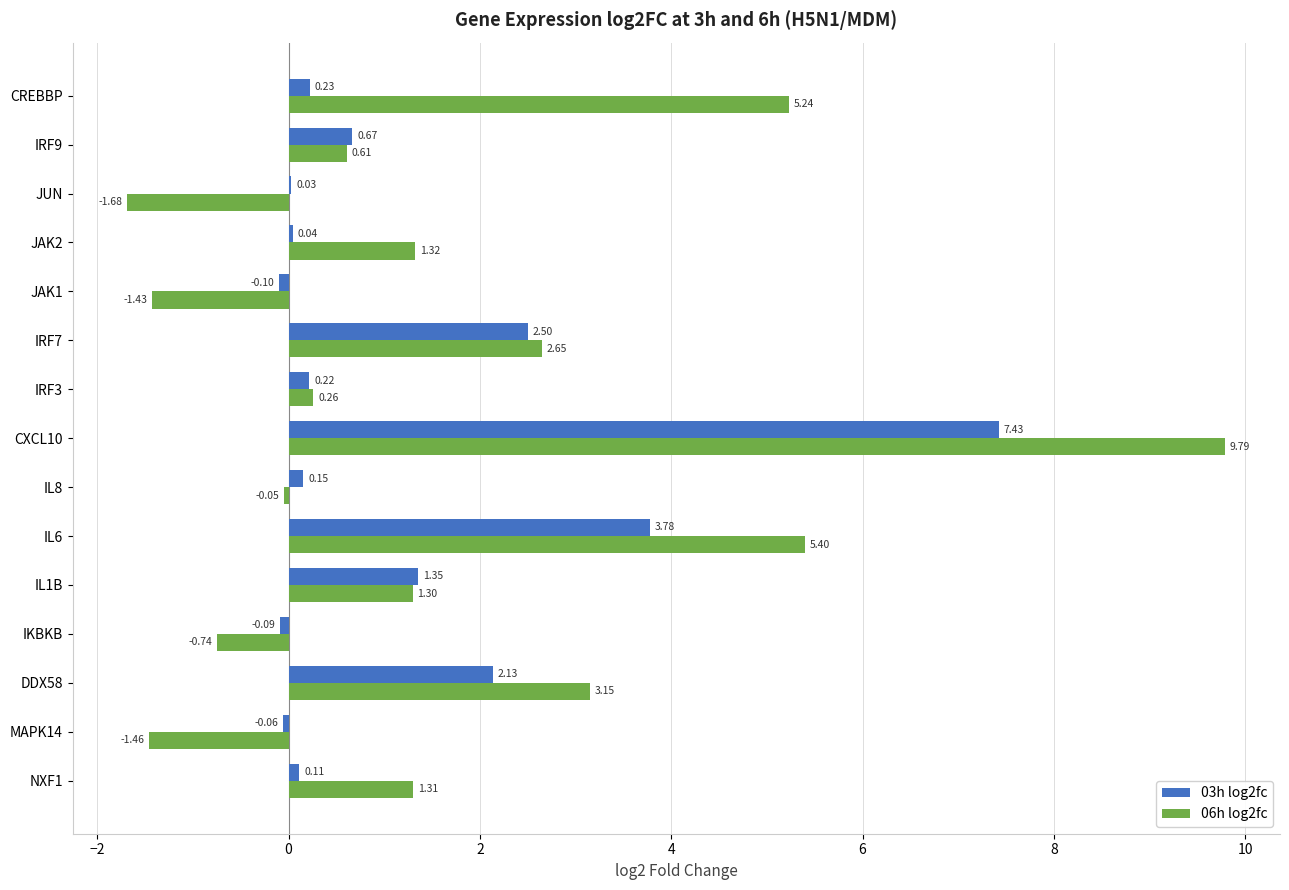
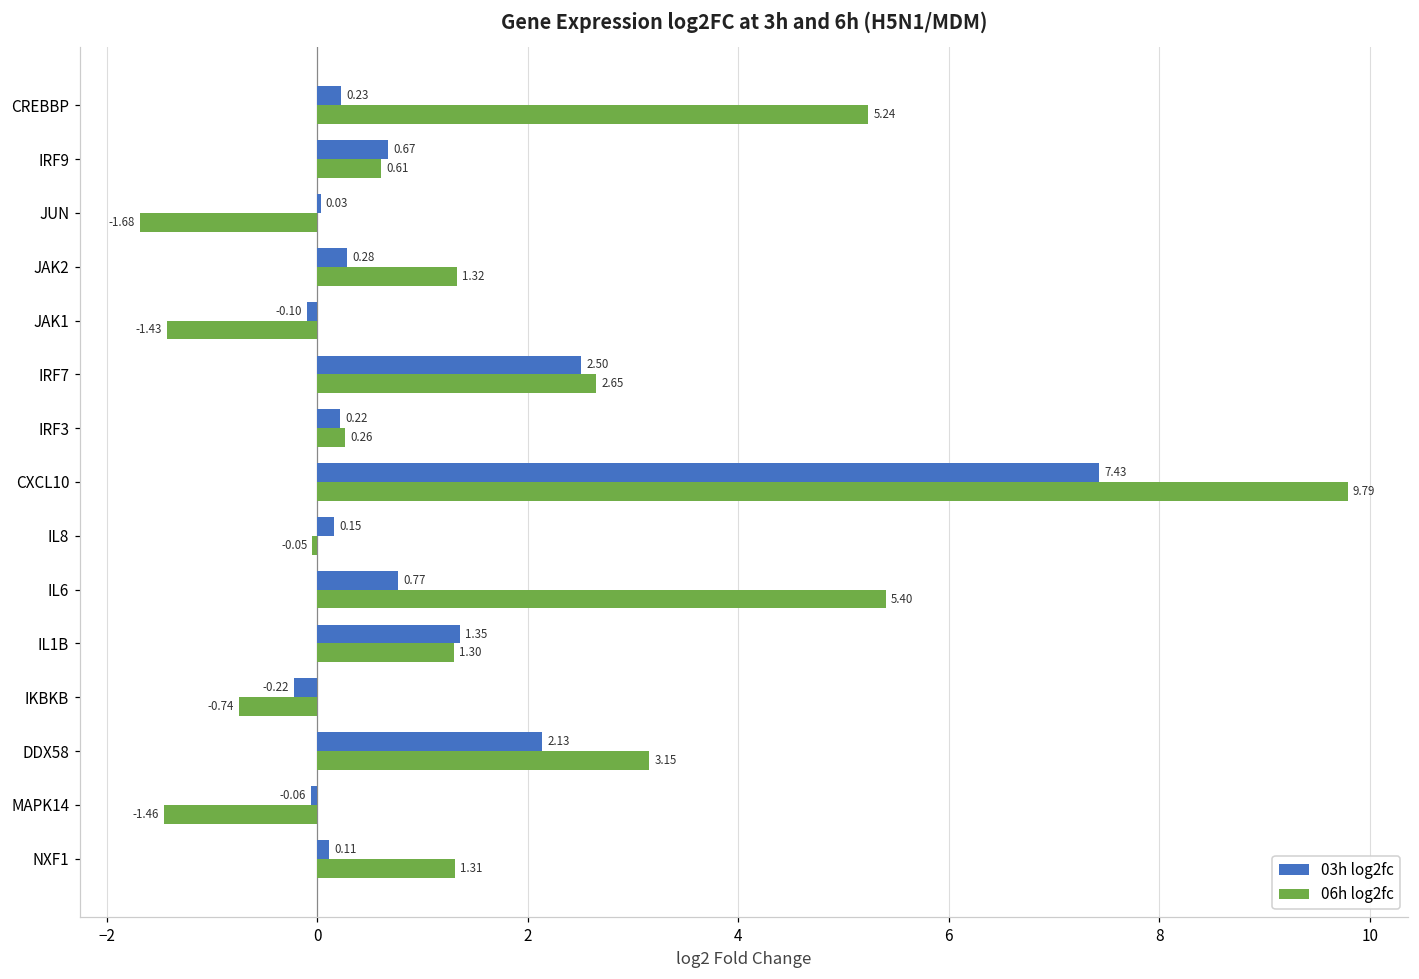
03h log2fc, JAK2: 0.04 -> 0.28
03h log2fc, IL6: 3.78 -> 0.77
03h log2fc, IKBKB: -0.09 -> -0.22
